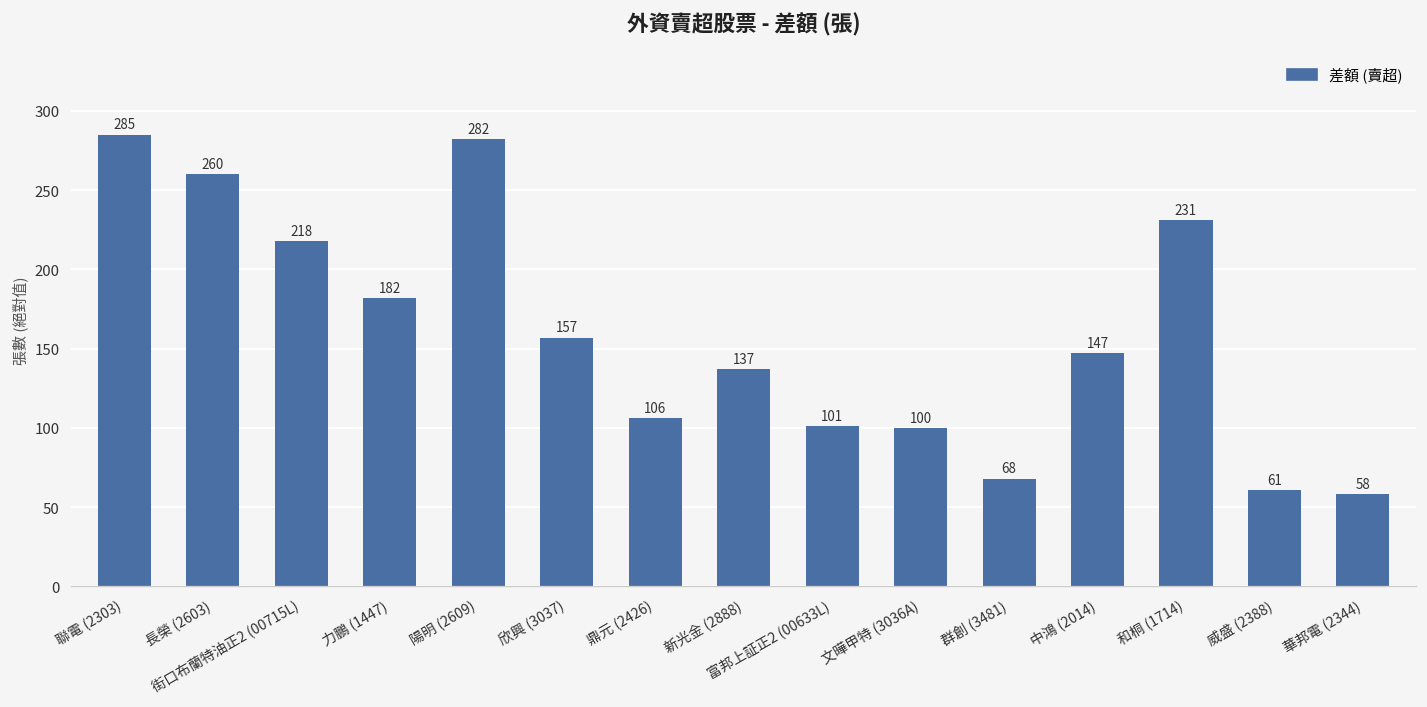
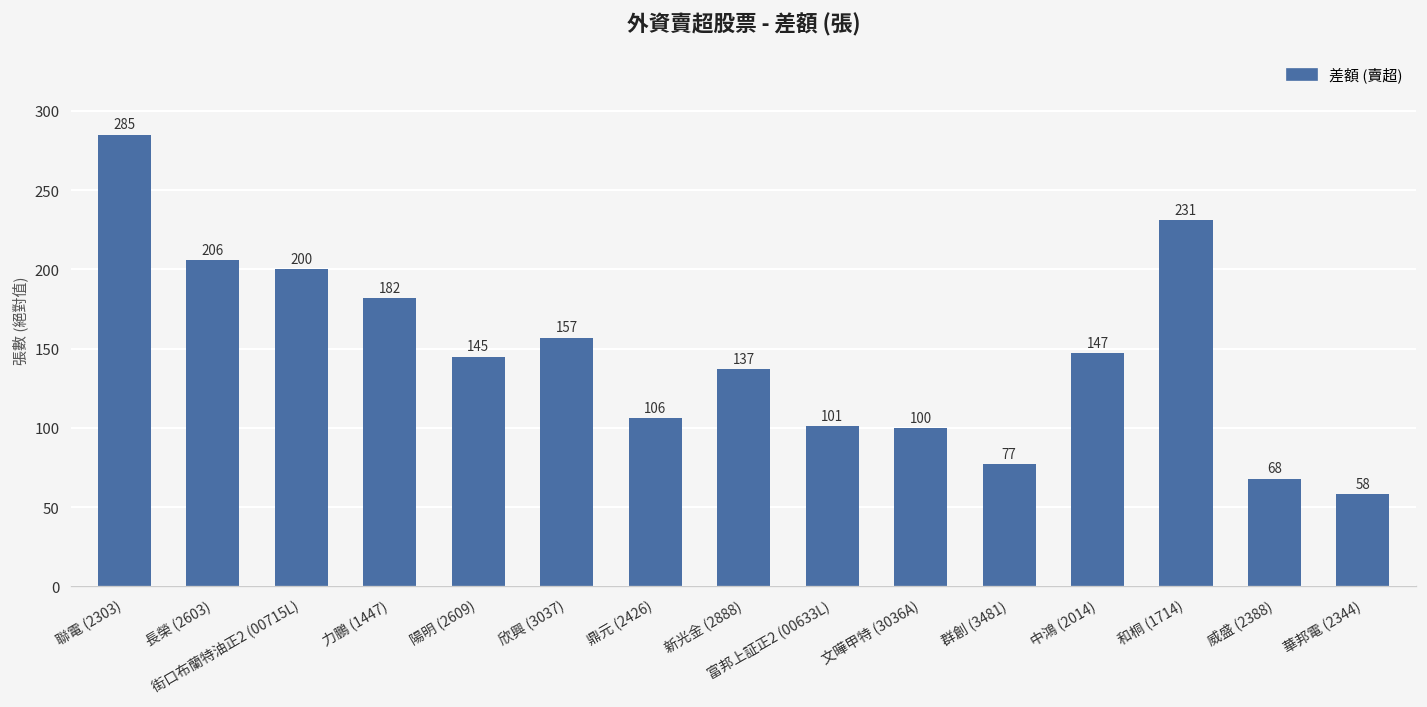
長榮 (2603): 260 -> 206
街口布蘭特油正2 (00715L): 218 -> 200
陽明 (2609): 282 -> 145
群創 (3481): 68 -> 77
威盛 (2388): 61 -> 68
